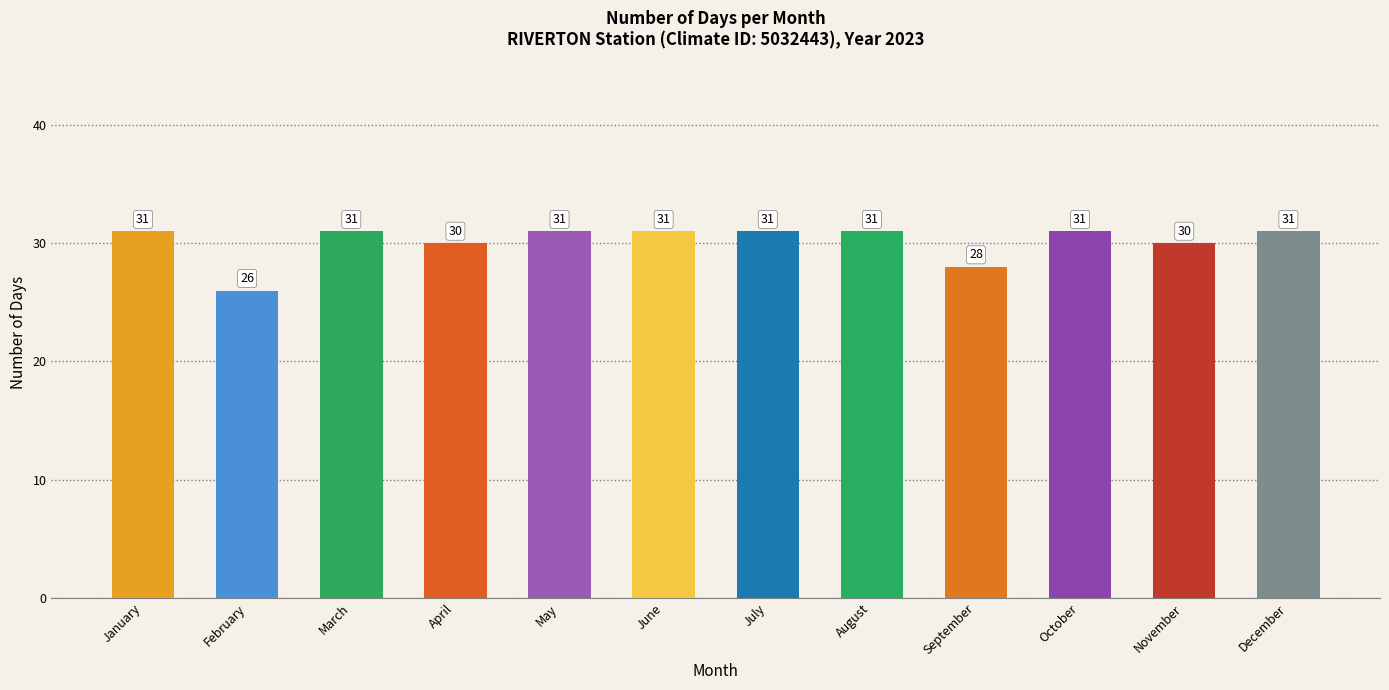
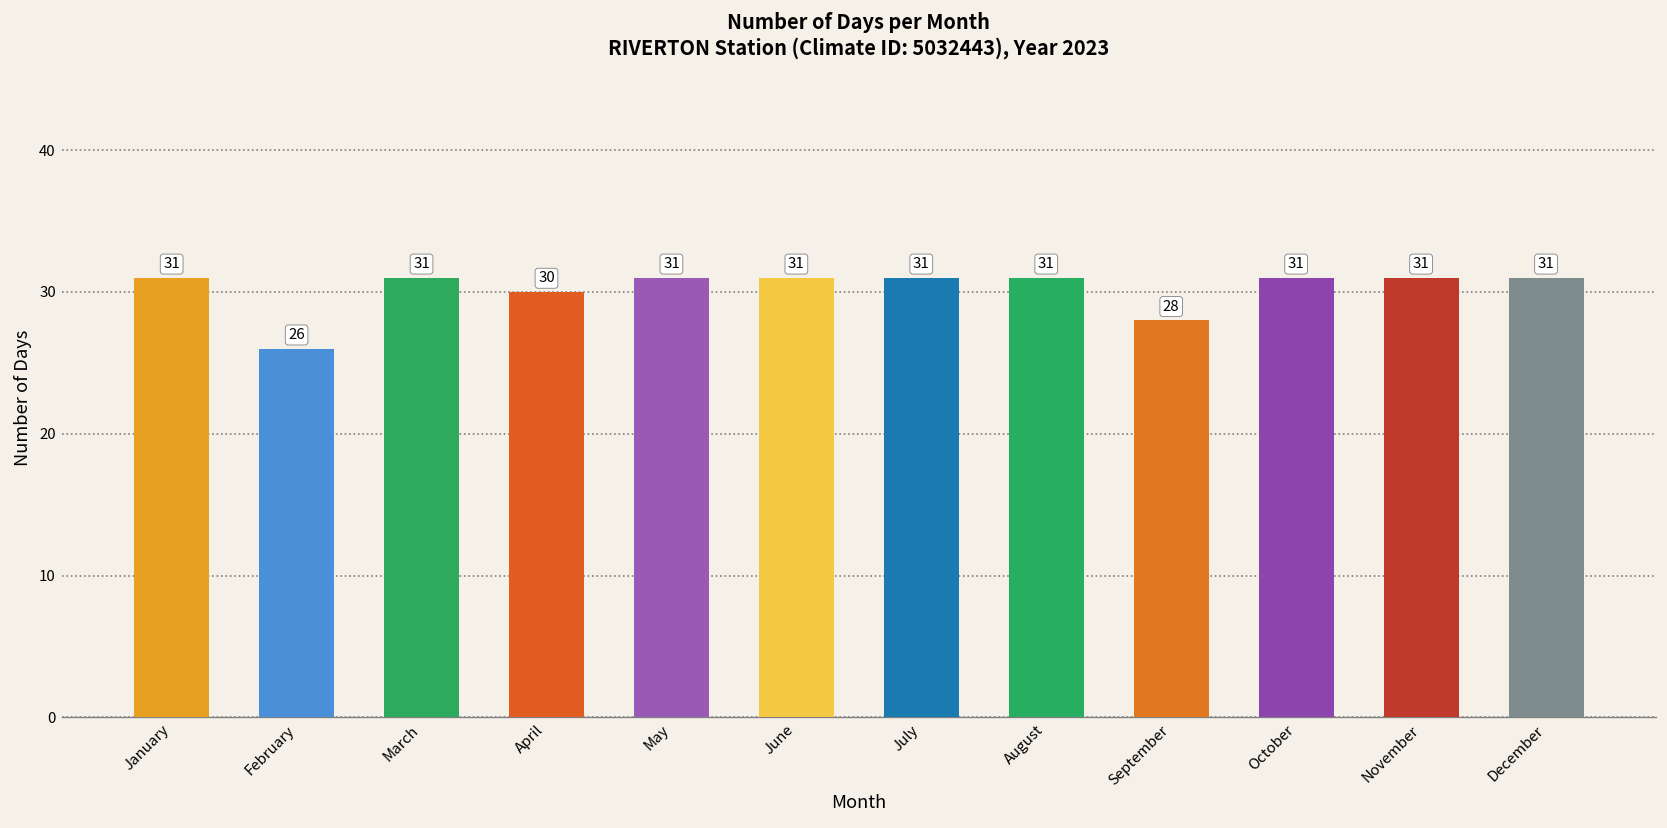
November: 30 -> 31
